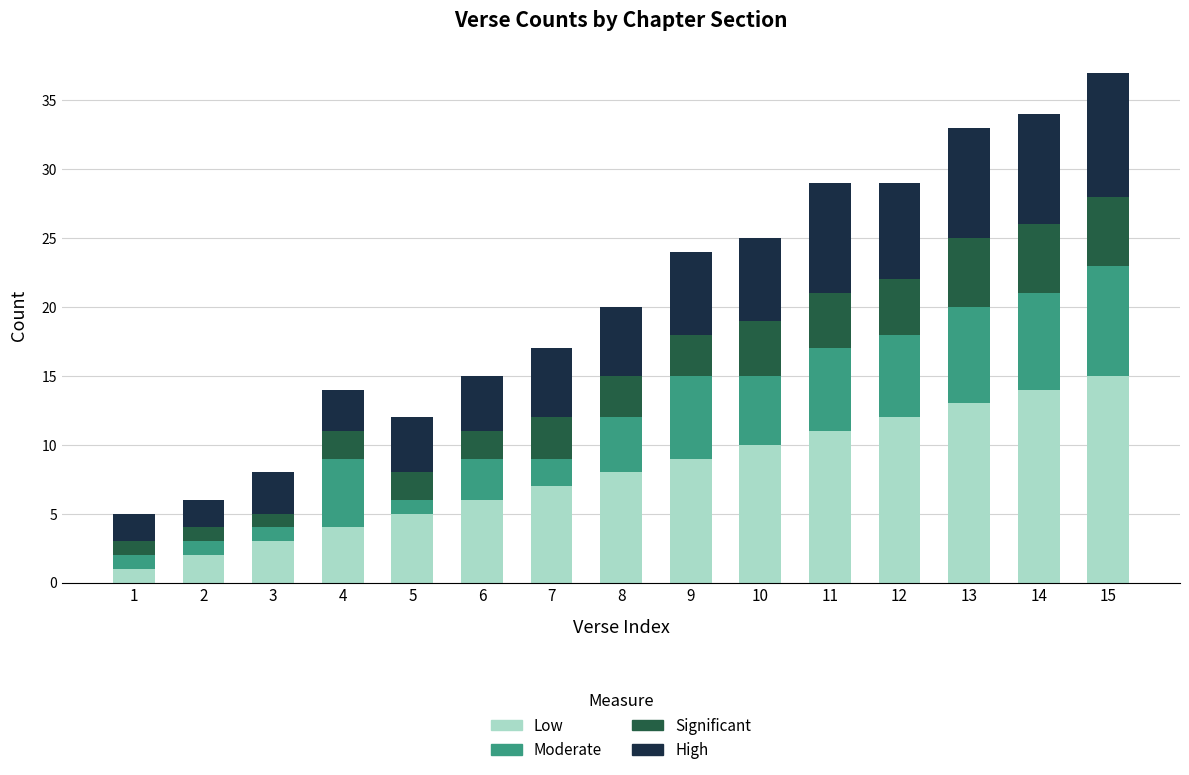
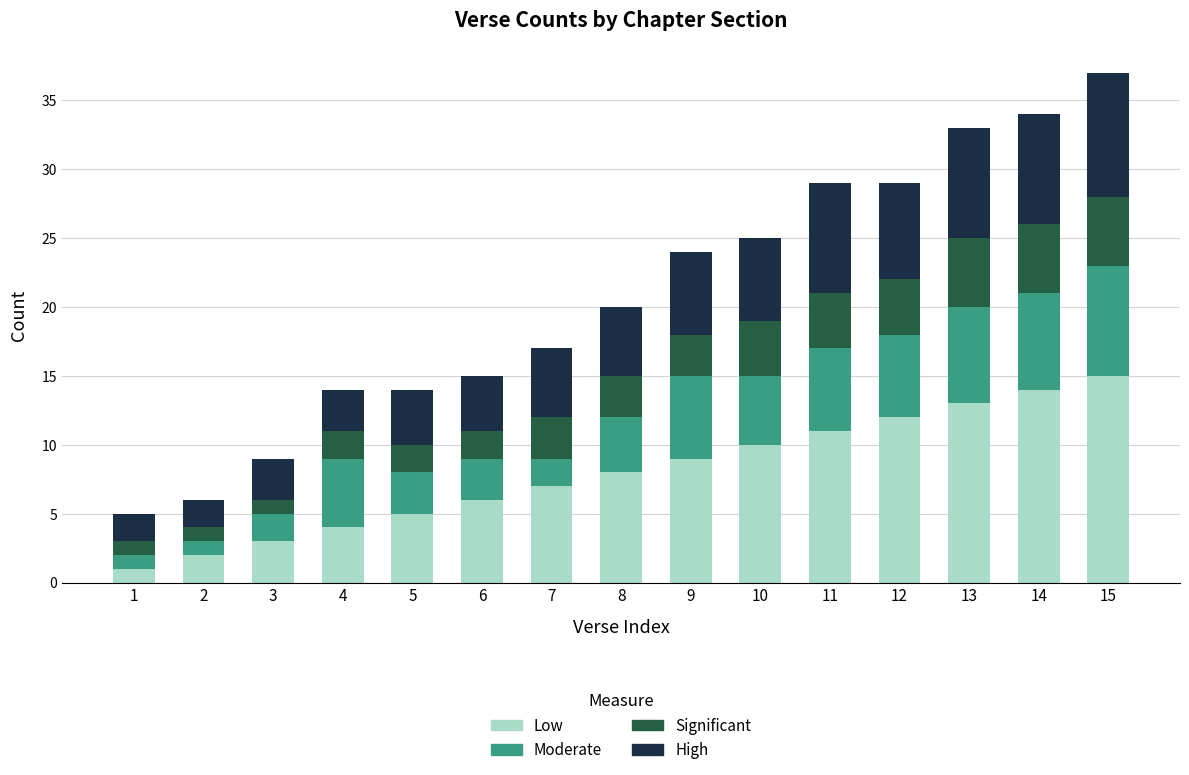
Moderate, 3: 1 -> 2
Moderate, 5: 1 -> 3
